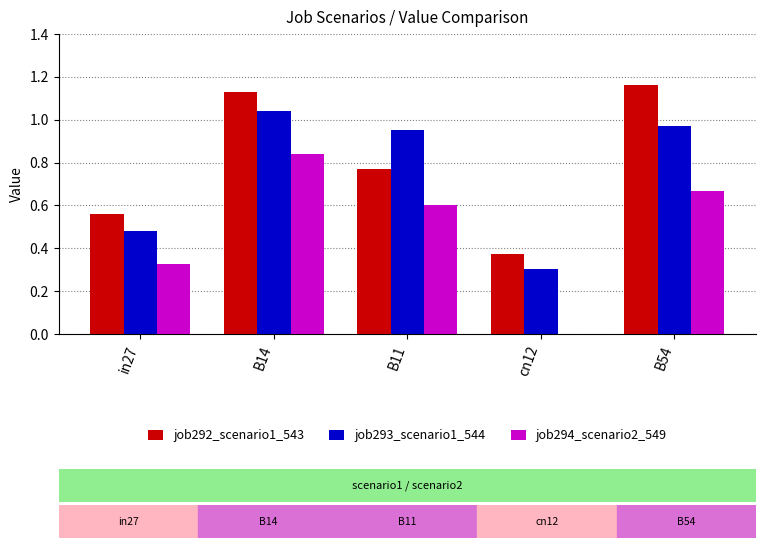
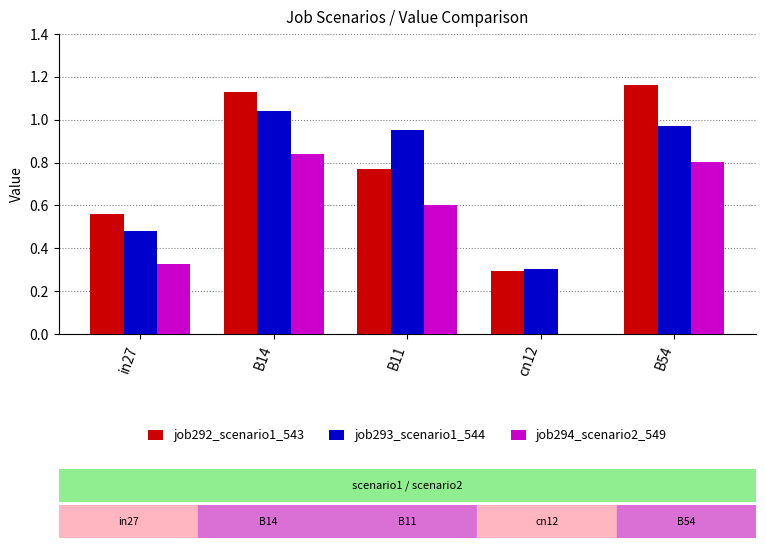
job292_scenario1_543, cn12: 0.37 -> 0.30
job294_scenario2_549, B54: 0.67 -> 0.80
